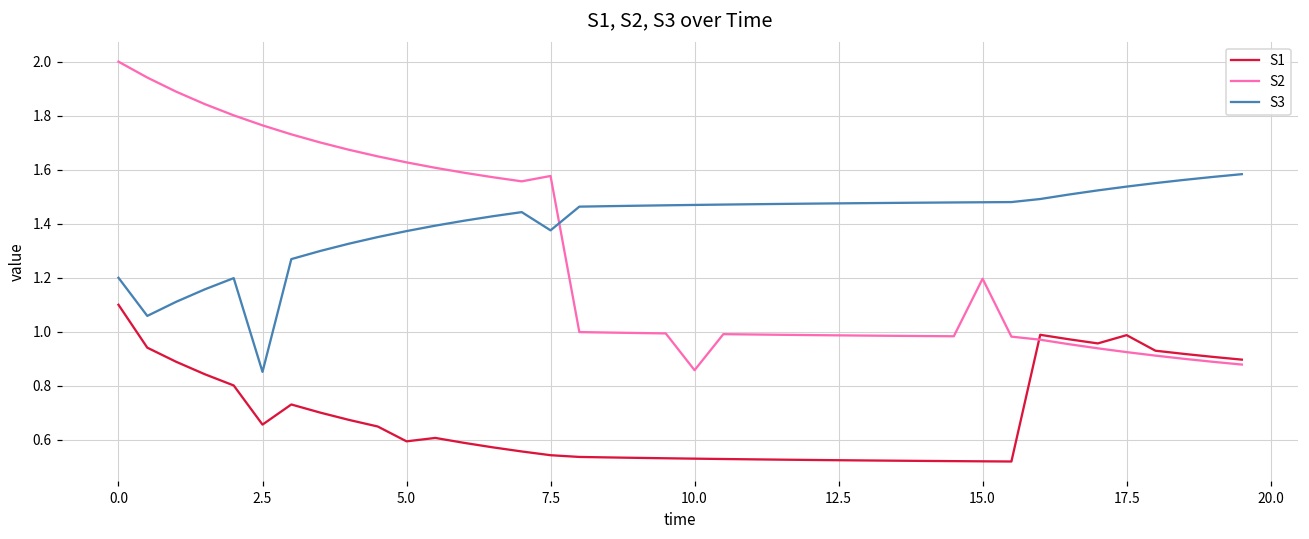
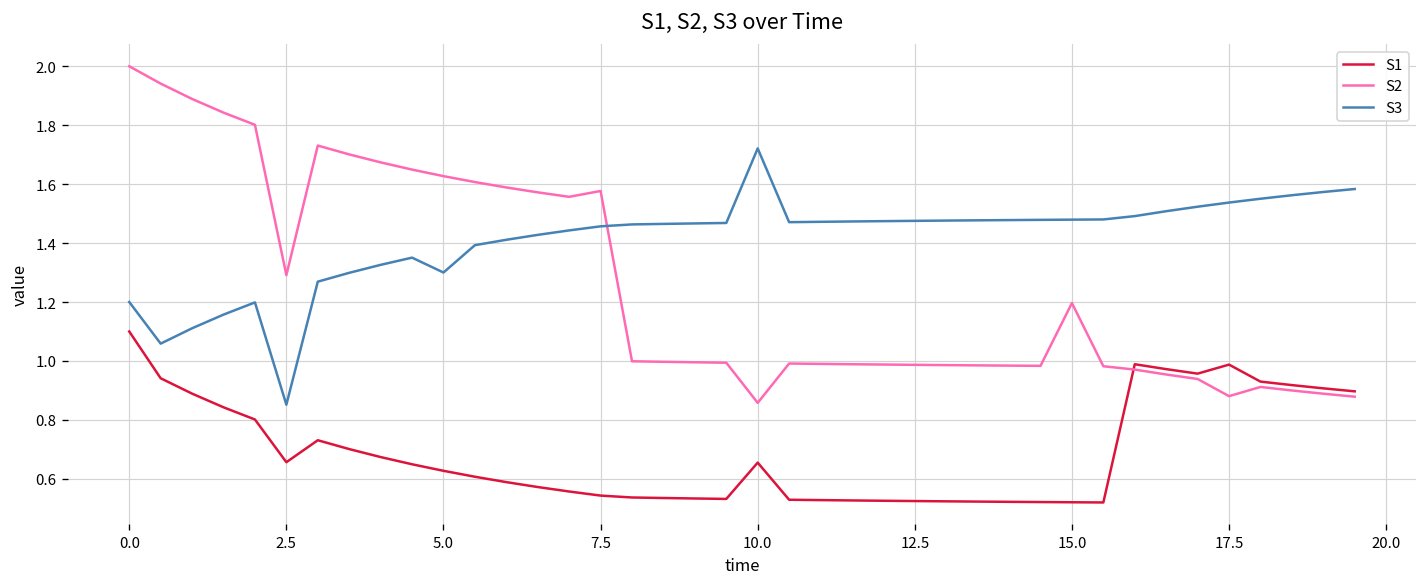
S2, 2.5: 1.76 -> 1.29
S1, 5.0: 0.59 -> 0.63
S3, 5.0: 1.37 -> 1.30
S3, 7.5: 1.38 -> 1.46
S1, 10.0: 0.53 -> 0.66
S3, 10.0: 1.47 -> 1.72
S2, 17.5: 0.92 -> 0.88
